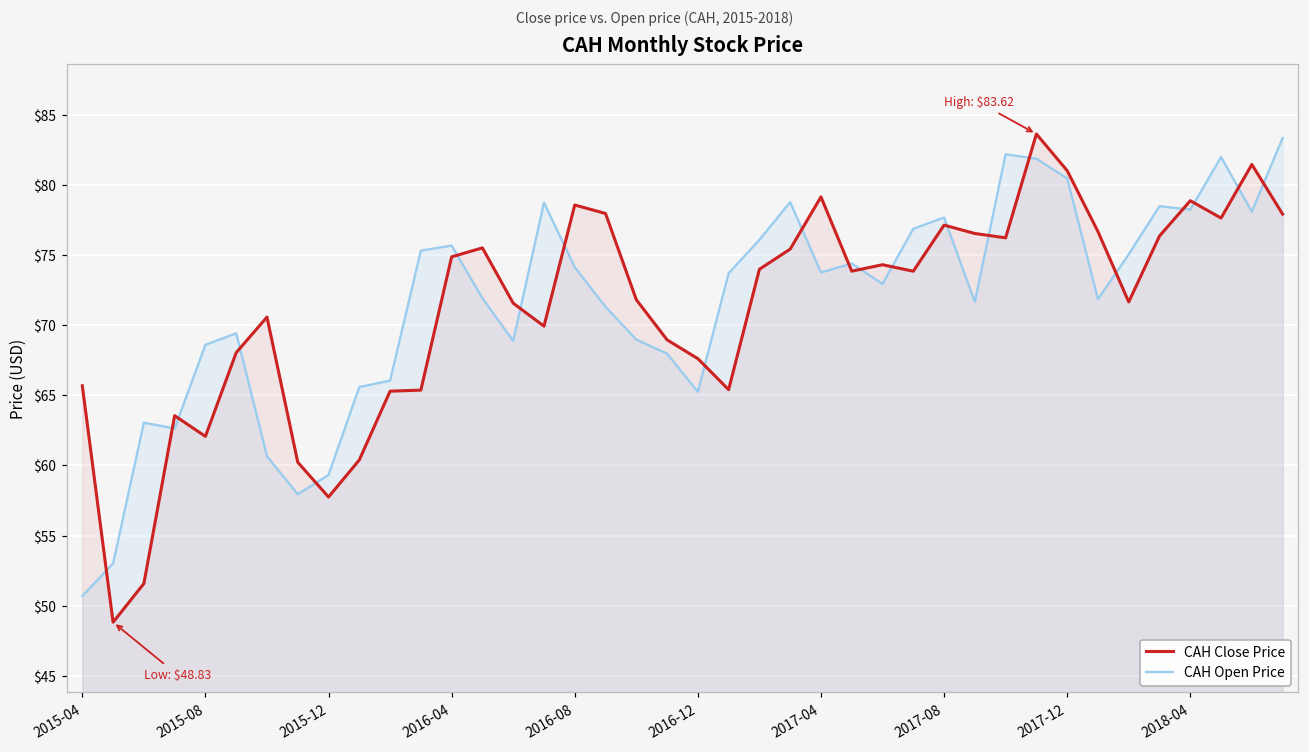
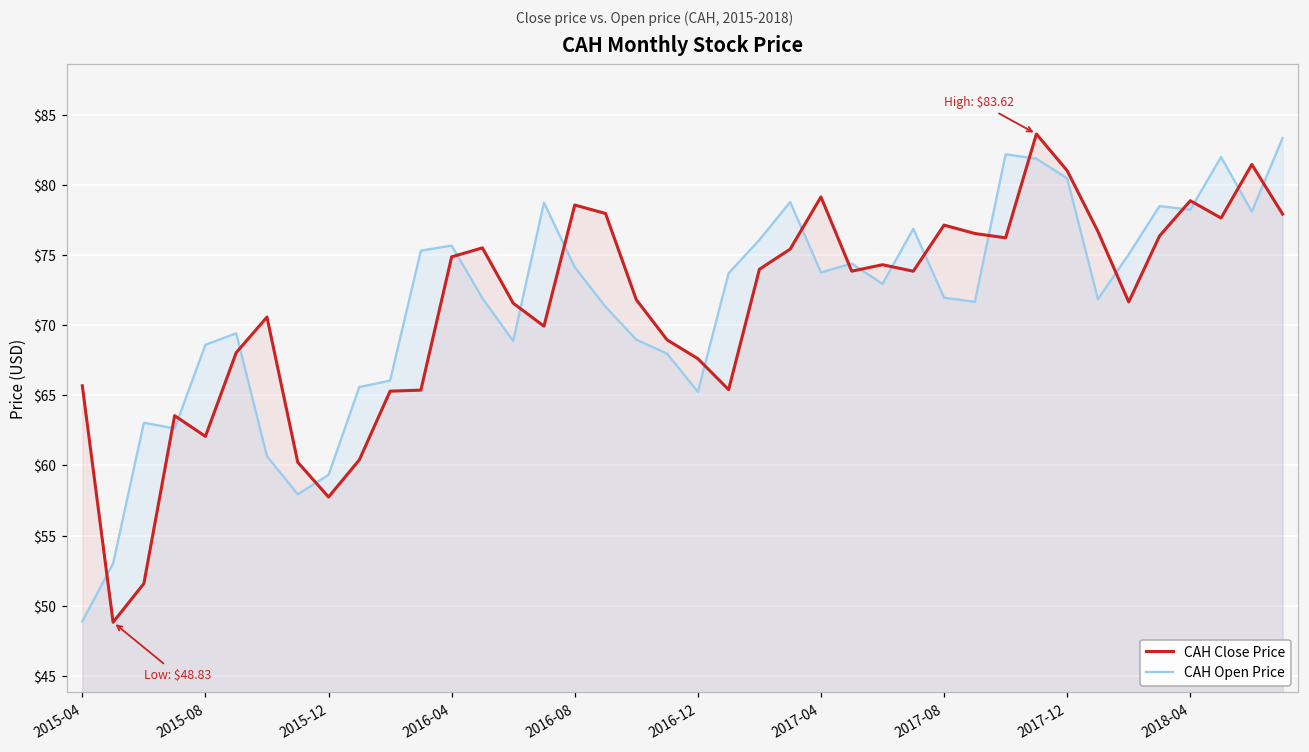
CAH Open Price, 2015-04: $50.7 -> $48.9
CAH Open Price, 2017-08: $77.7 -> $72.0
